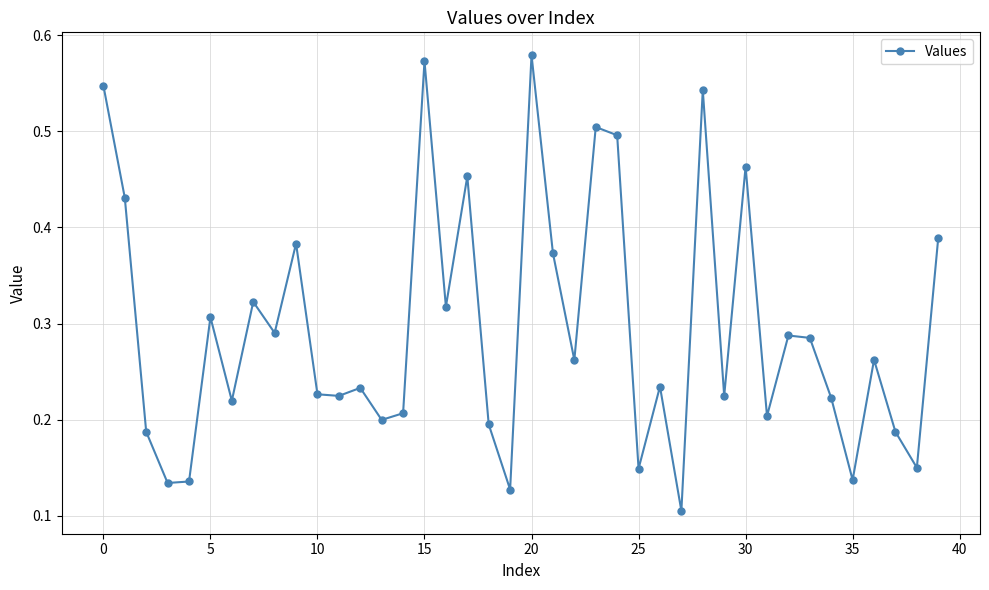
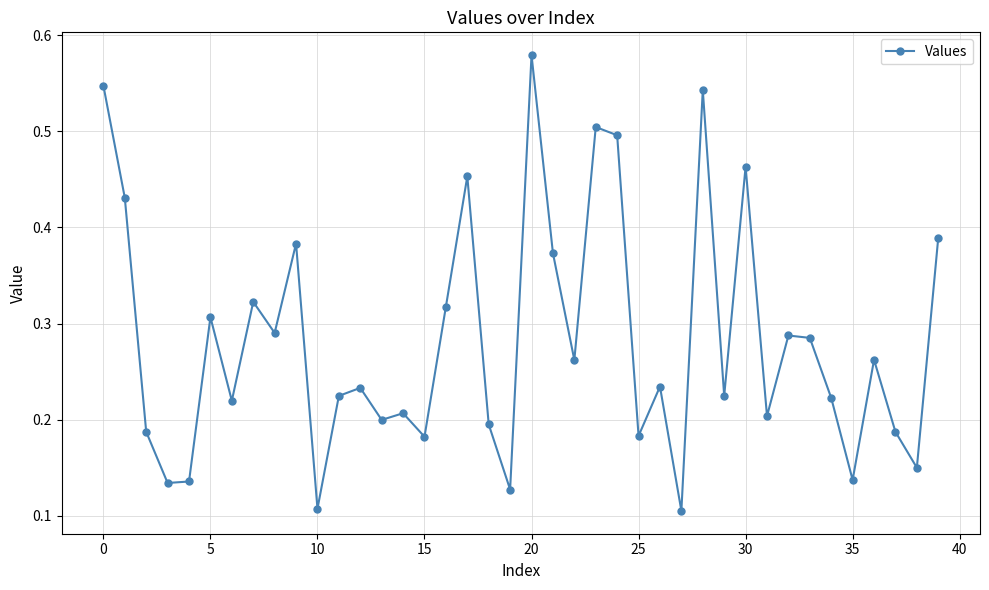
10: 0.23 -> 0.11
15: 0.57 -> 0.18
25: 0.15 -> 0.18
